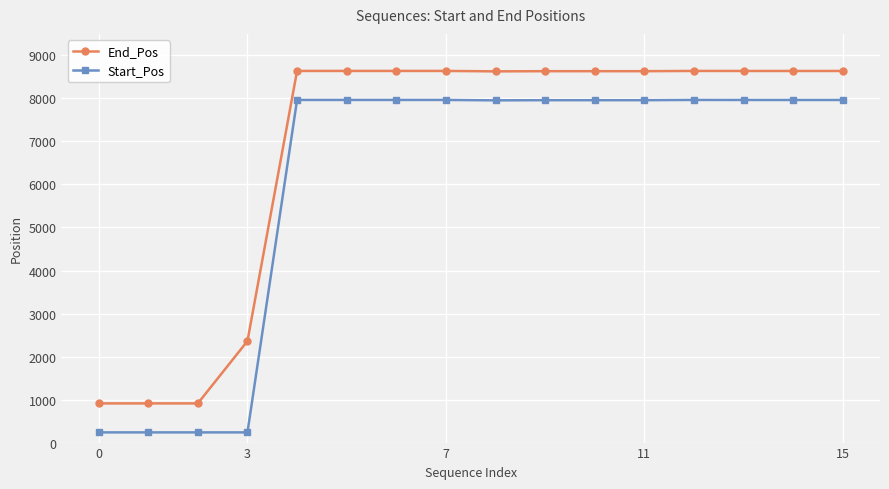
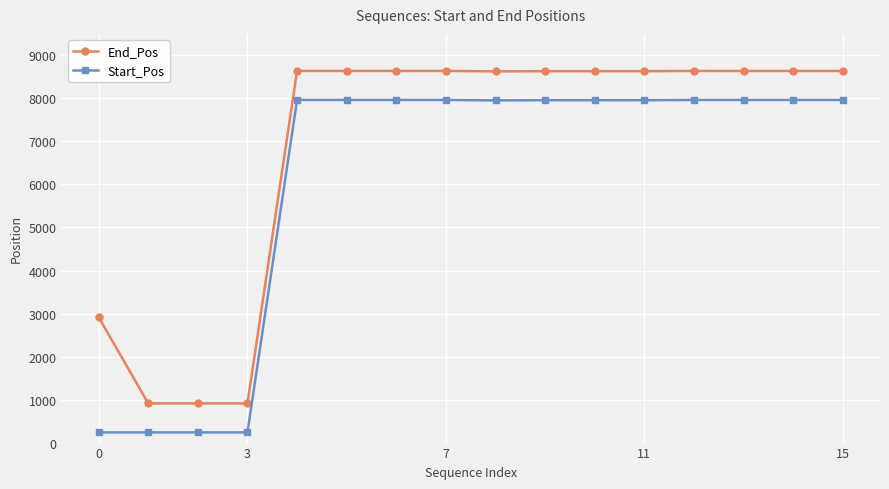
End_Pos, 0: 900 -> 2900
End_Pos, 3: 2400 -> 900
